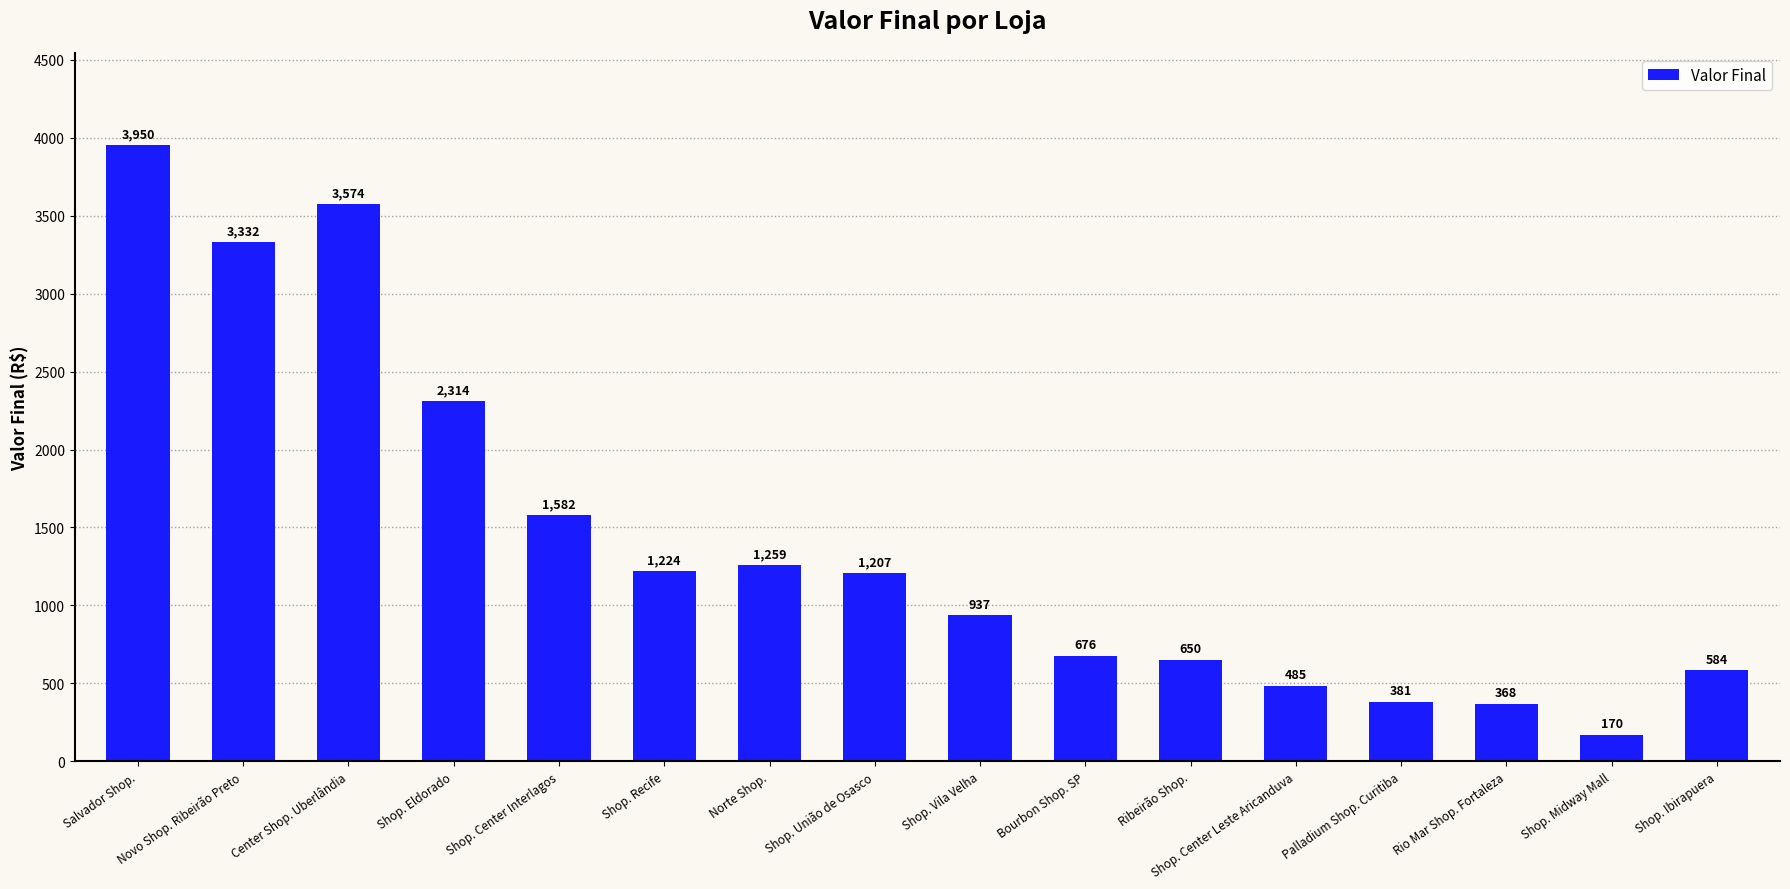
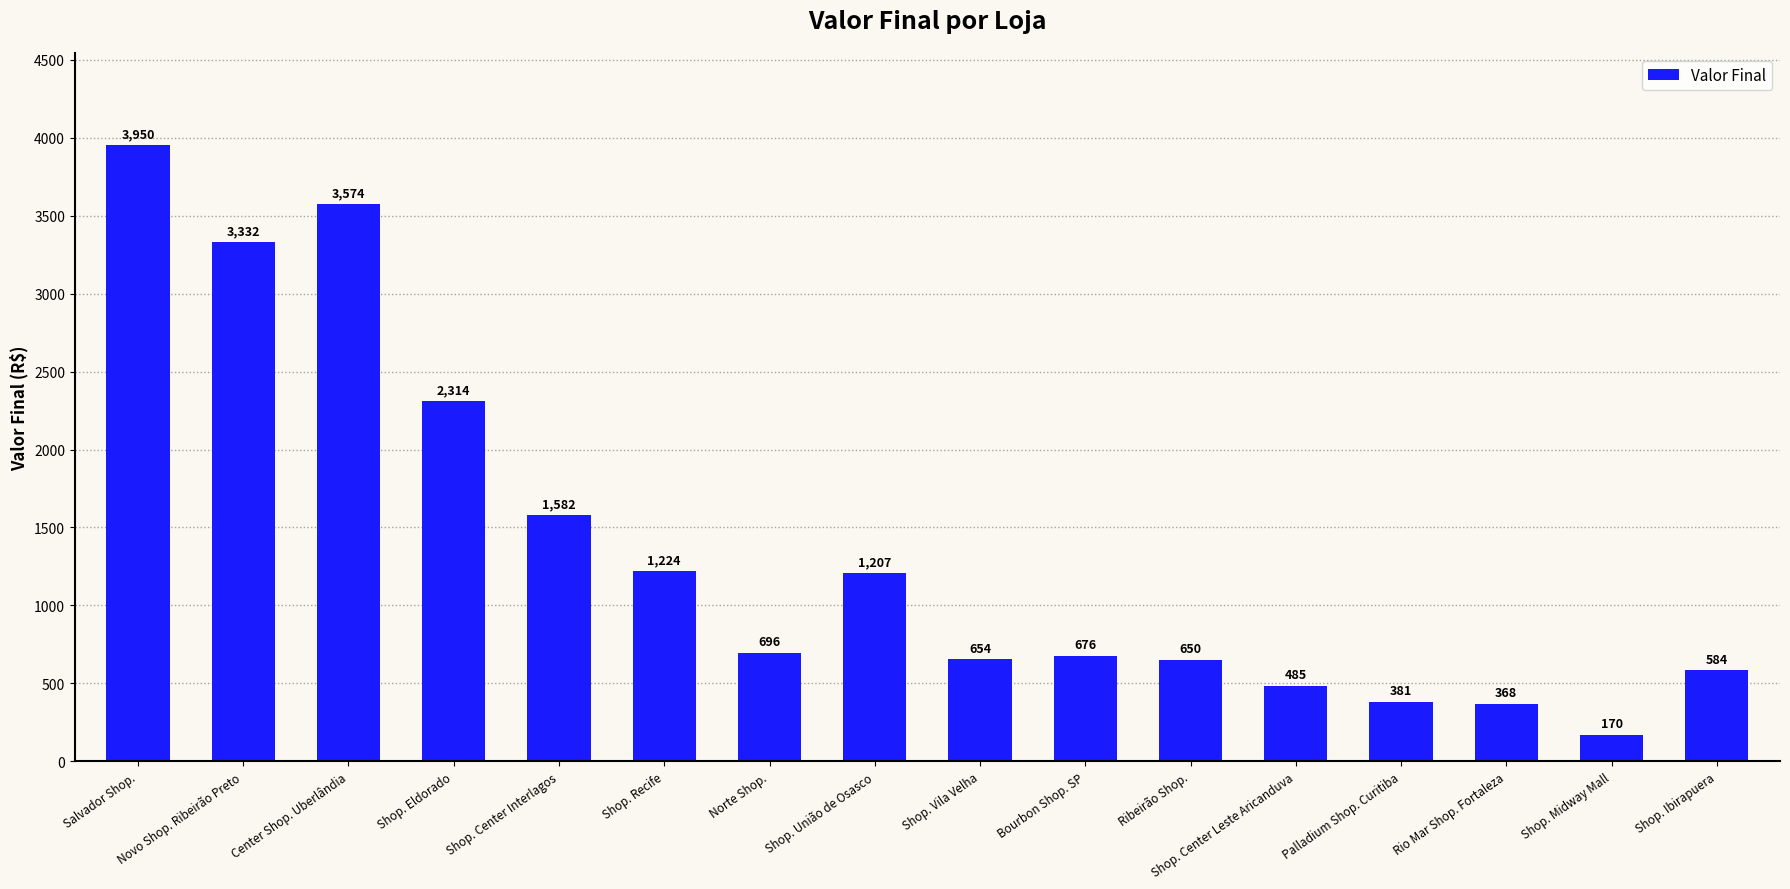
Norte Shop.: 1,259 -> 696
Shop. Vila Velha: 937 -> 654
